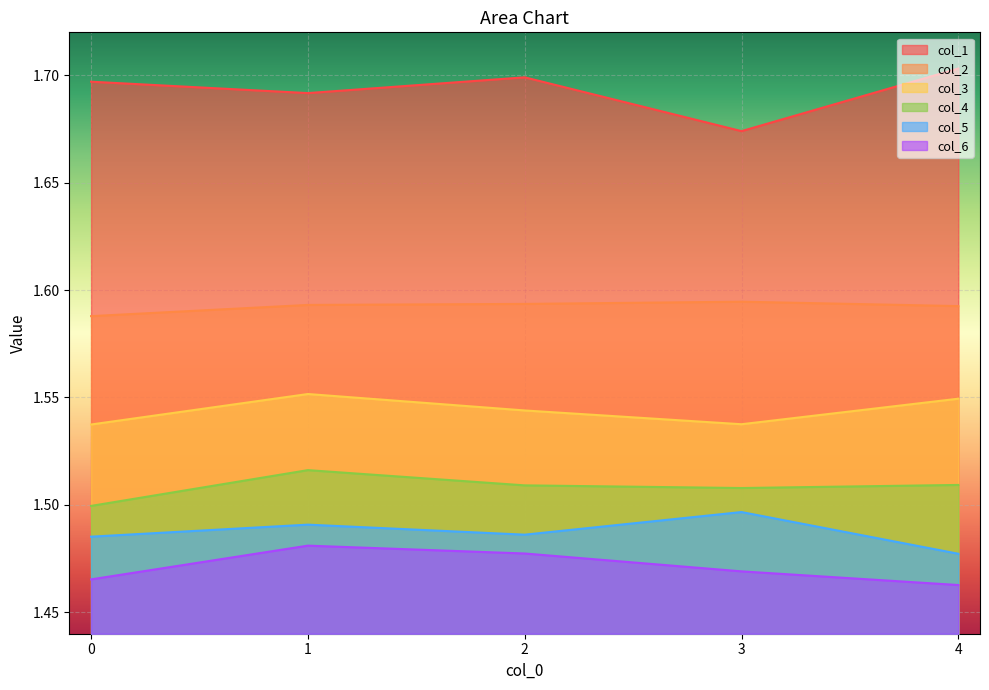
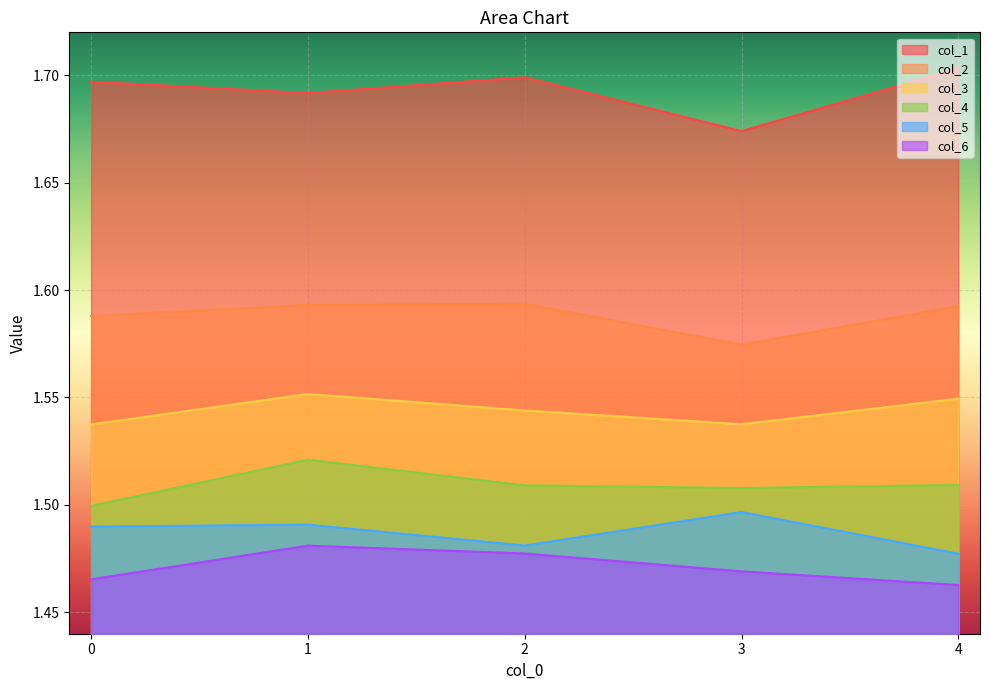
col_5, 0: 1.485 -> 1.490
col_4, 1: 1.516 -> 1.521
col_5, 2: 1.486 -> 1.481
col_2, 3: 1.595 -> 1.575
